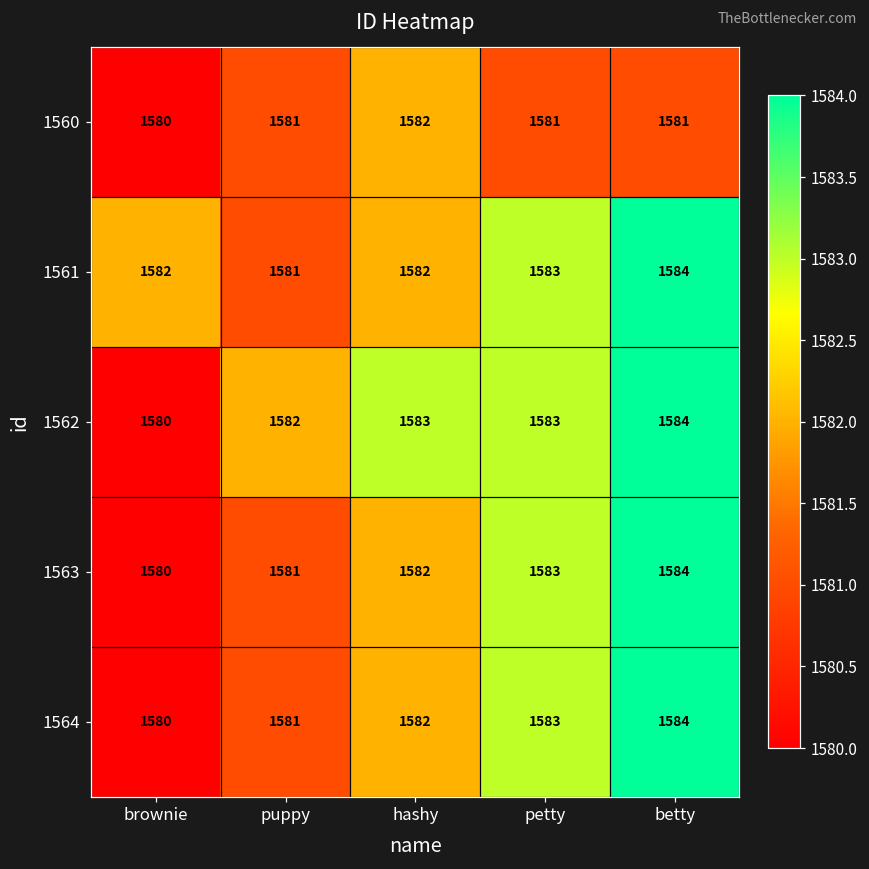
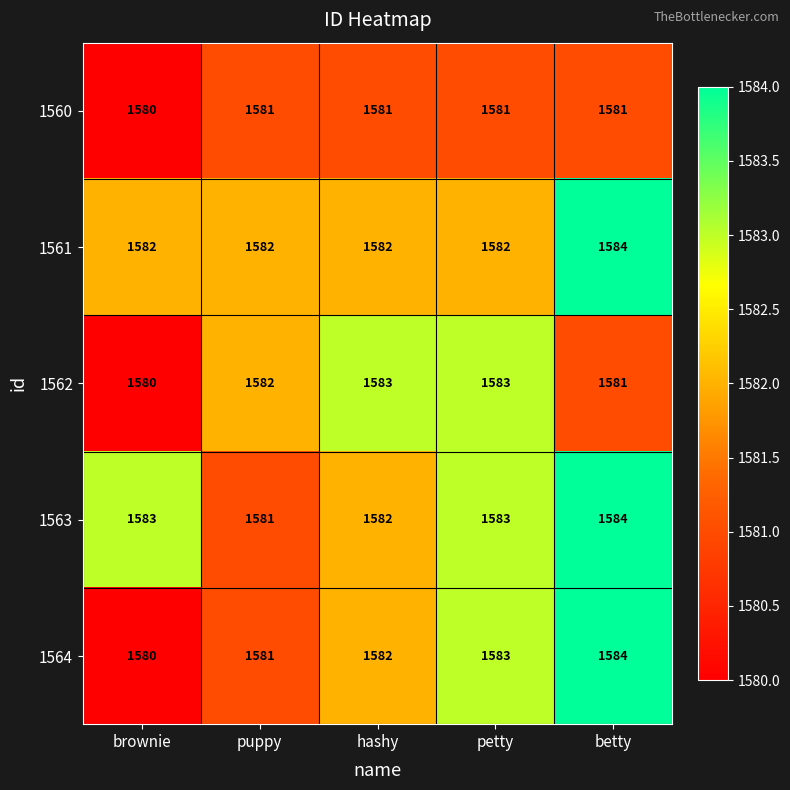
1560, hashy: 1582 -> 1581
1561, puppy: 1581 -> 1582
1561, petty: 1583 -> 1582
1562, betty: 1584 -> 1581
1563, brownie: 1580 -> 1583
